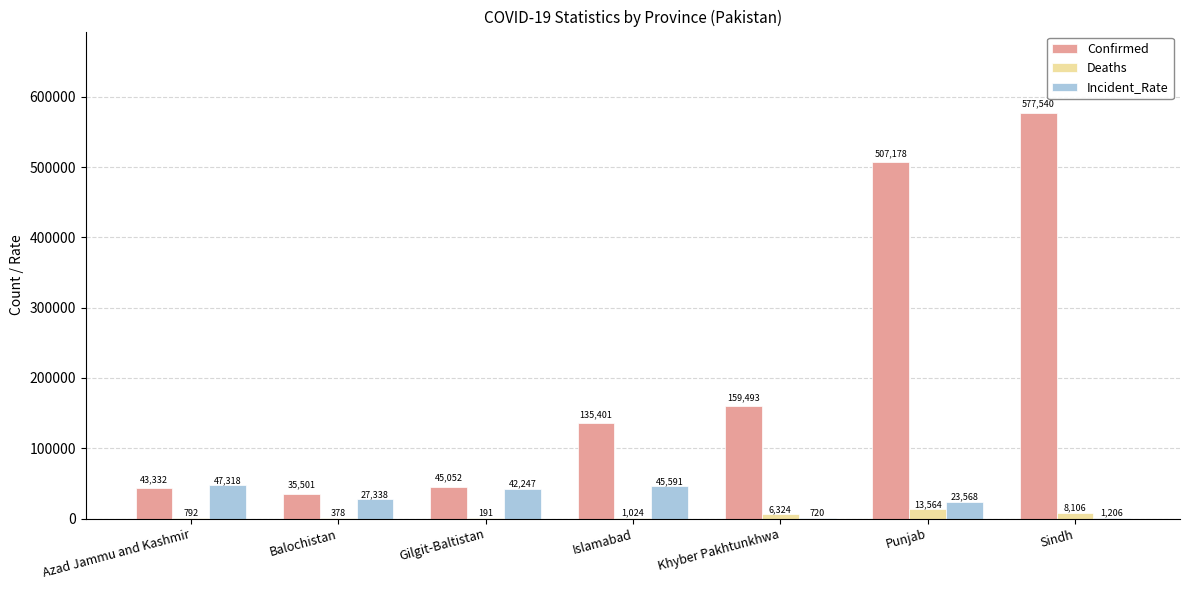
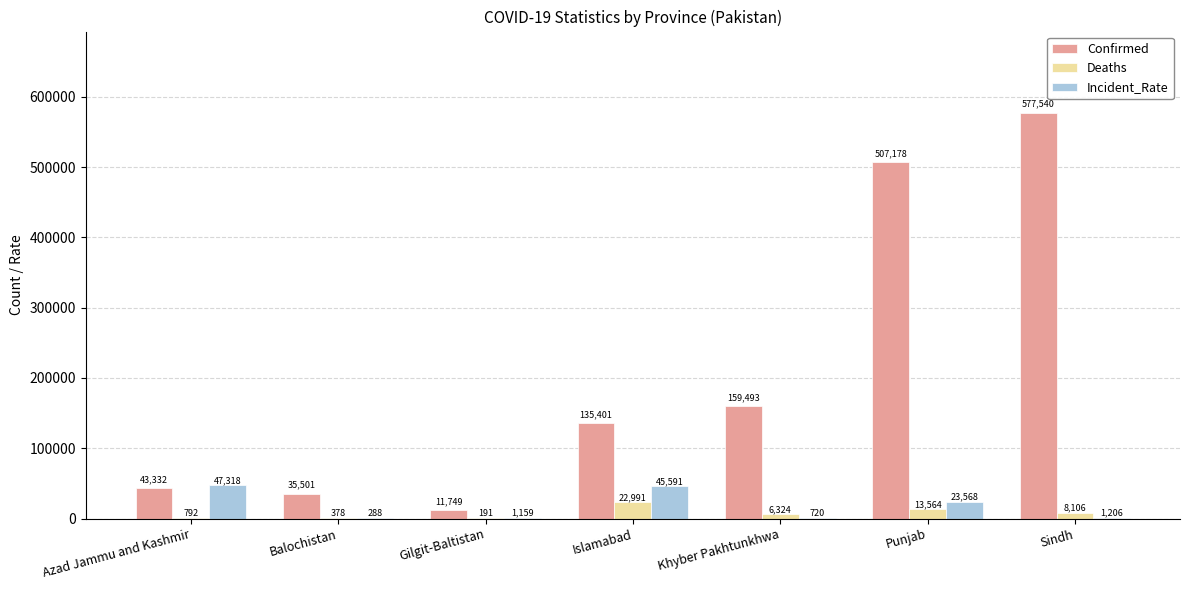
Incident_Rate, Balochistan: 27,338 -> 288
Confirmed, Gilgit-Baltistan: 45,052 -> 11,749
Incident_Rate, Gilgit-Baltistan: 42,247 -> 1,159
Deaths, Islamabad: 1,024 -> 22,991
